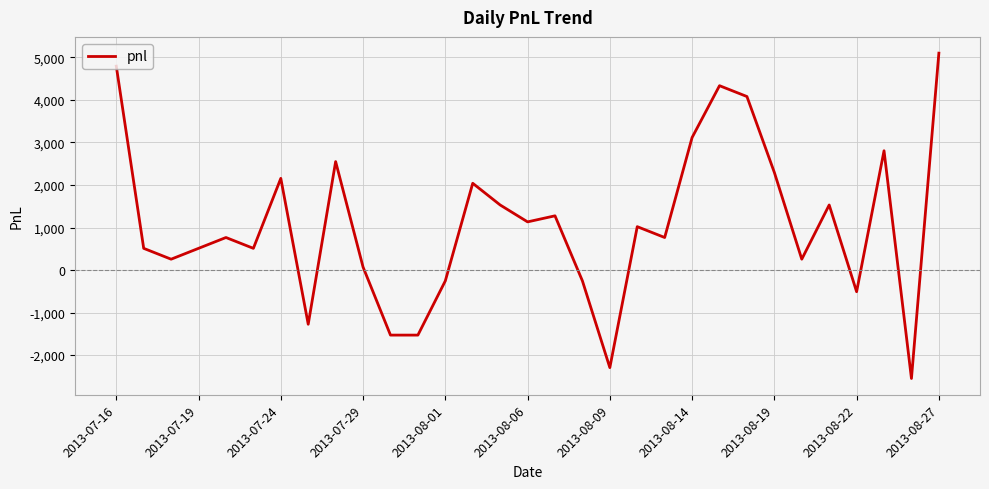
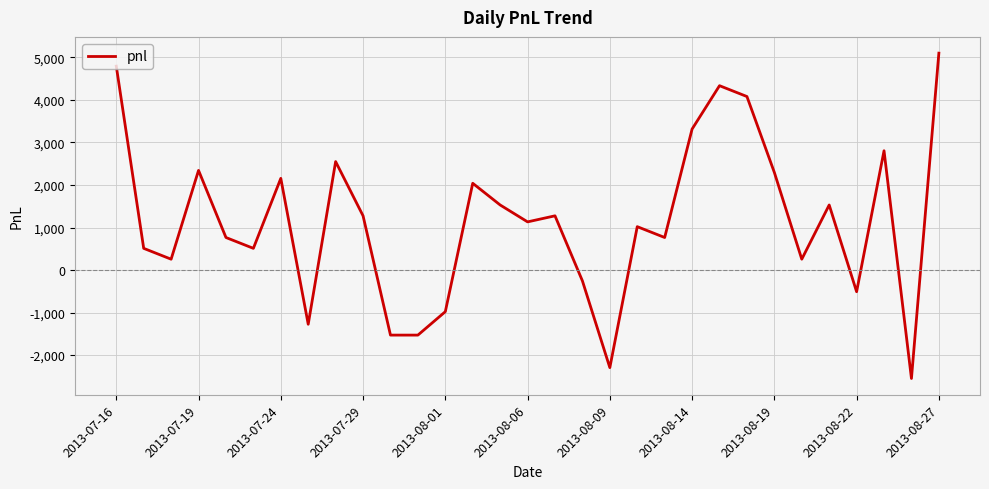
2013-07-19: 500 -> 2,300
2013-07-29: 100 -> 1,300
2013-08-01: -300 -> -1,000
2013-08-14: 3,100 -> 3,300
